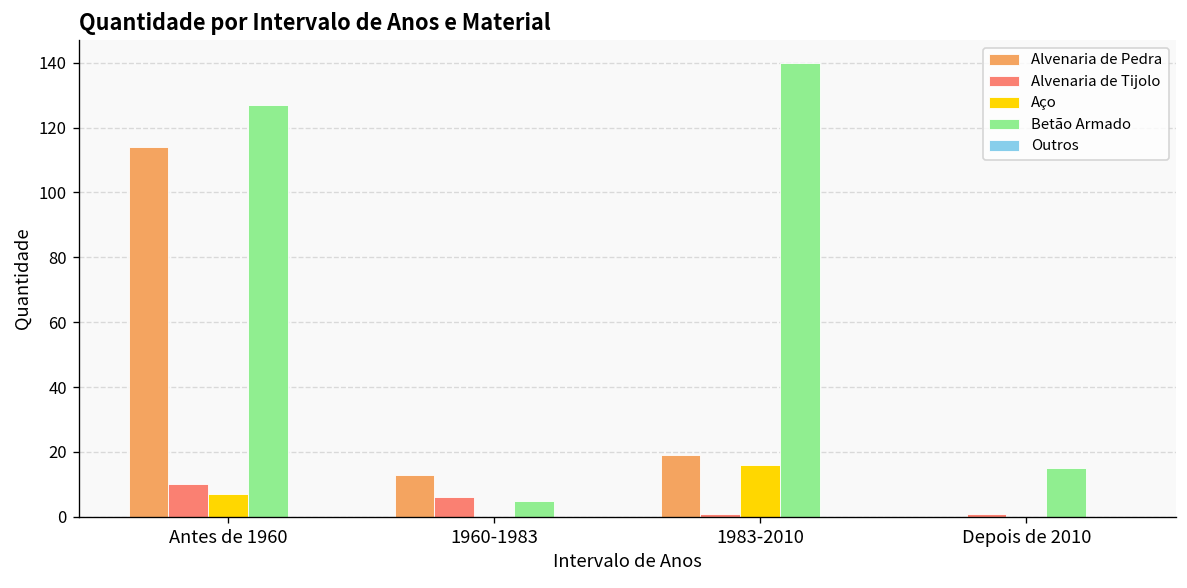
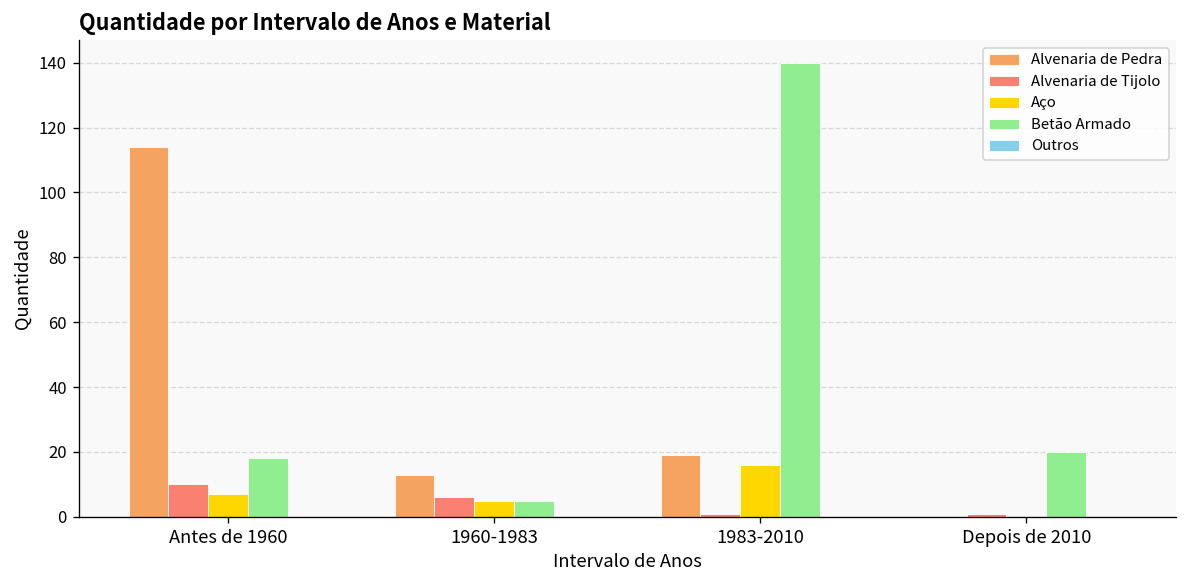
Betão Armado, Antes de 1960: 127 -> 18
Aço, 1960-1983: 0 -> 5
Betão Armado, Depois de 2010: 15 -> 20
